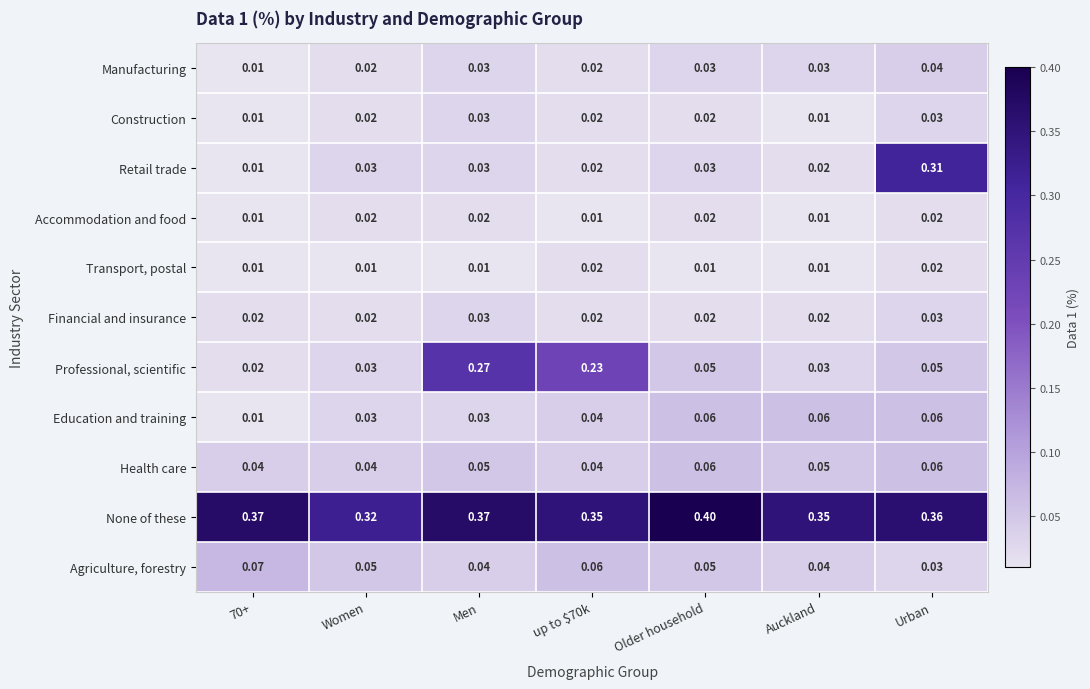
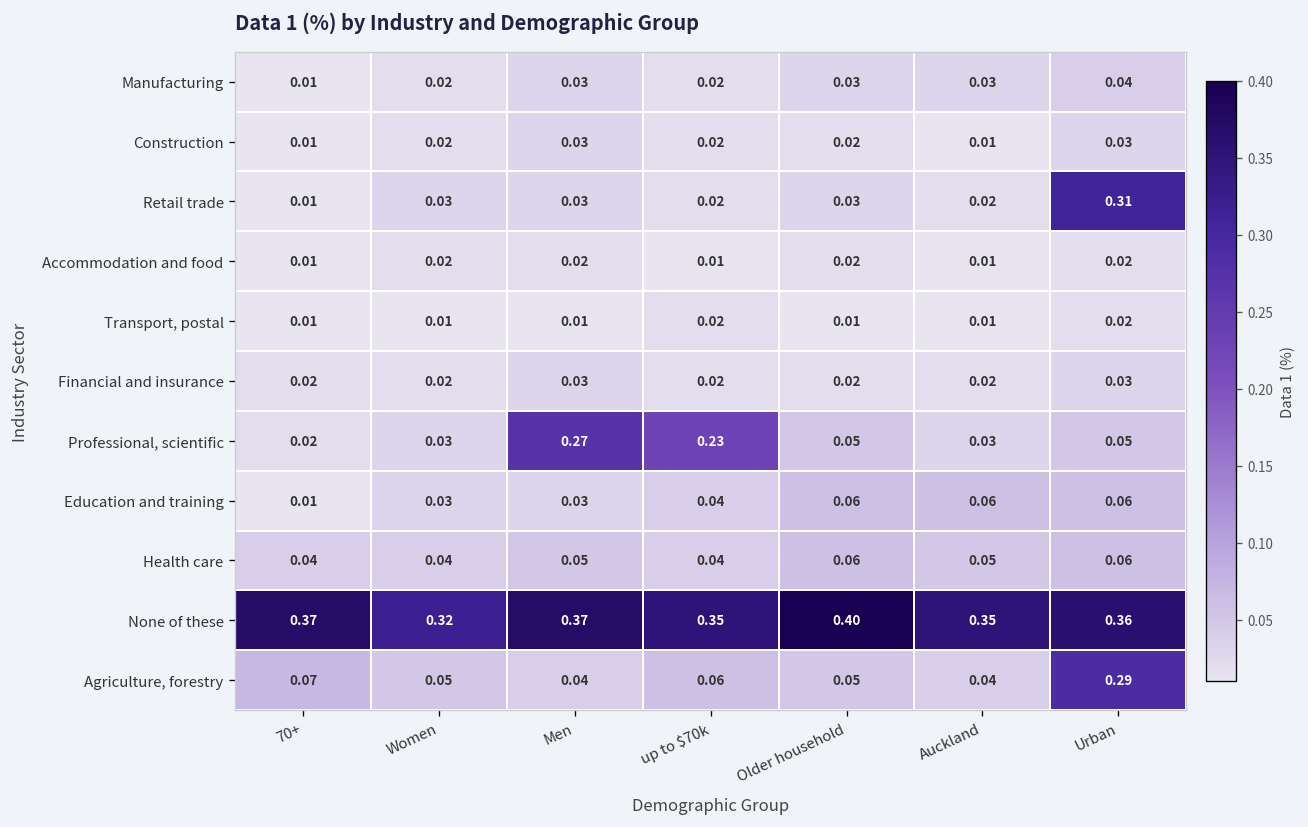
Agriculture, forestry, Urban: 0.03 -> 0.29
